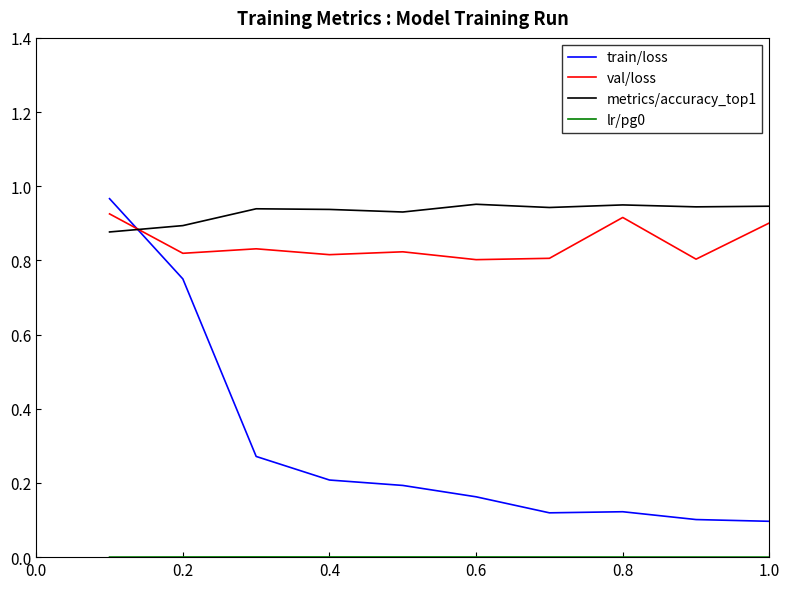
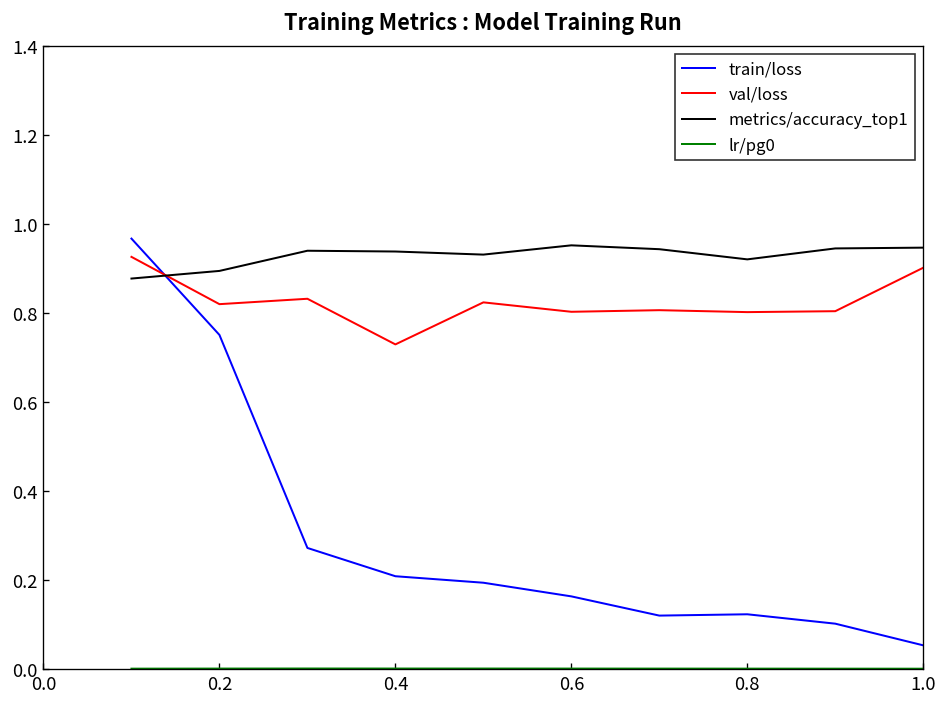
val/loss, 0.4: 0.82 -> 0.73
val/loss, 0.8: 0.92 -> 0.80
metrics/accuracy_top1, 0.8: 0.95 -> 0.92
train/loss, 1.0: 0.10 -> 0.05
